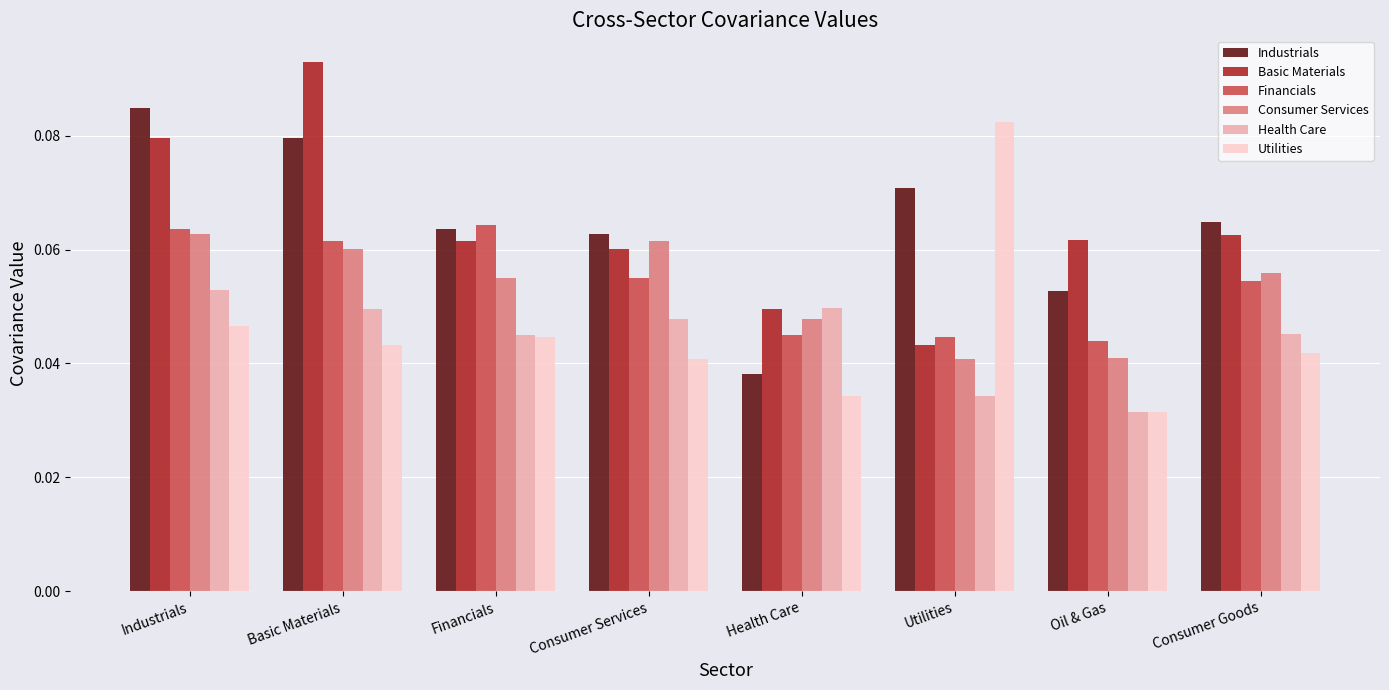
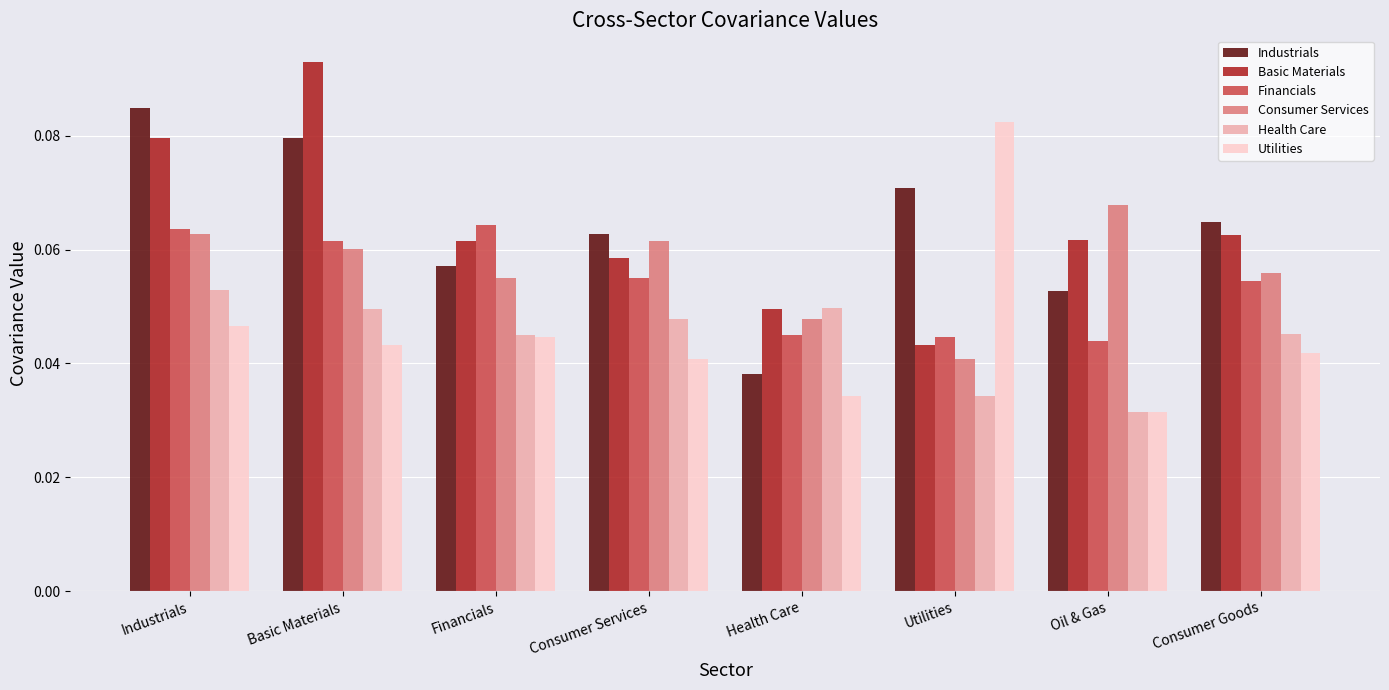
Industrials, Financials: 0.064 -> 0.057
Basic Materials, Consumer Services: 0.060 -> 0.059
Consumer Services, Oil & Gas: 0.041 -> 0.068
